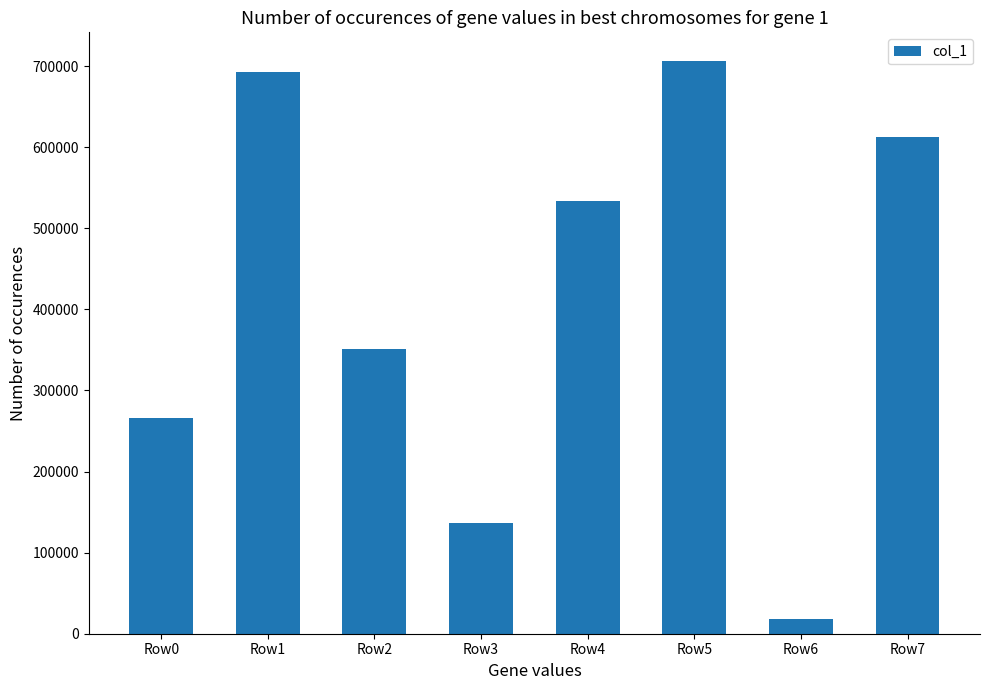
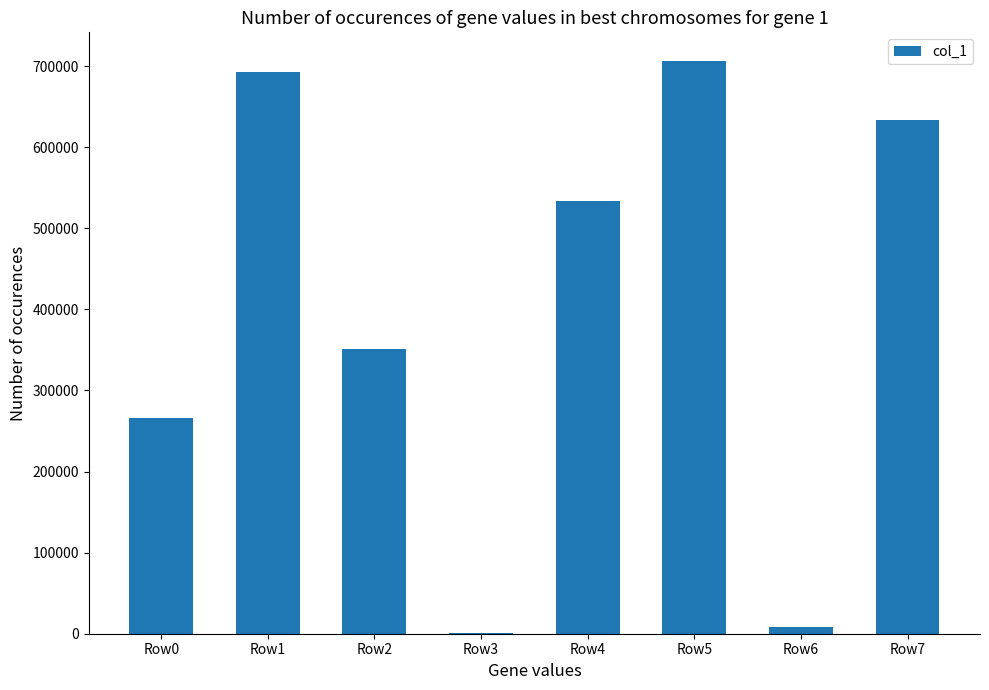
Row3: 140000 -> 0
Row6: 20000 -> 10000
Row7: 610000 -> 630000
